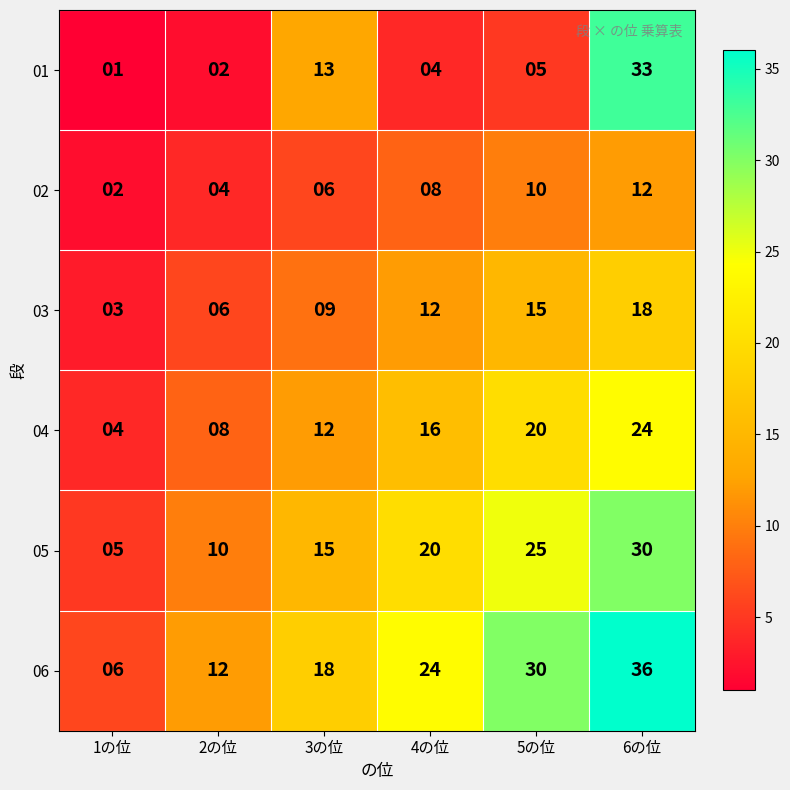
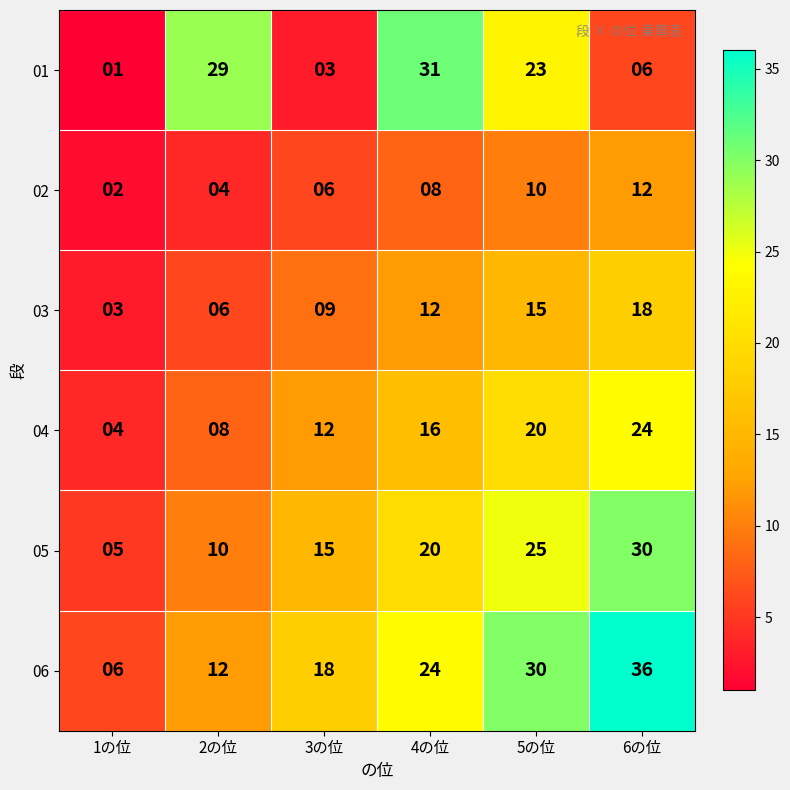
01, 2の位: 02 -> 29
01, 3の位: 13 -> 03
01, 4の位: 04 -> 31
01, 5の位: 05 -> 23
01, 6の位: 33 -> 06
